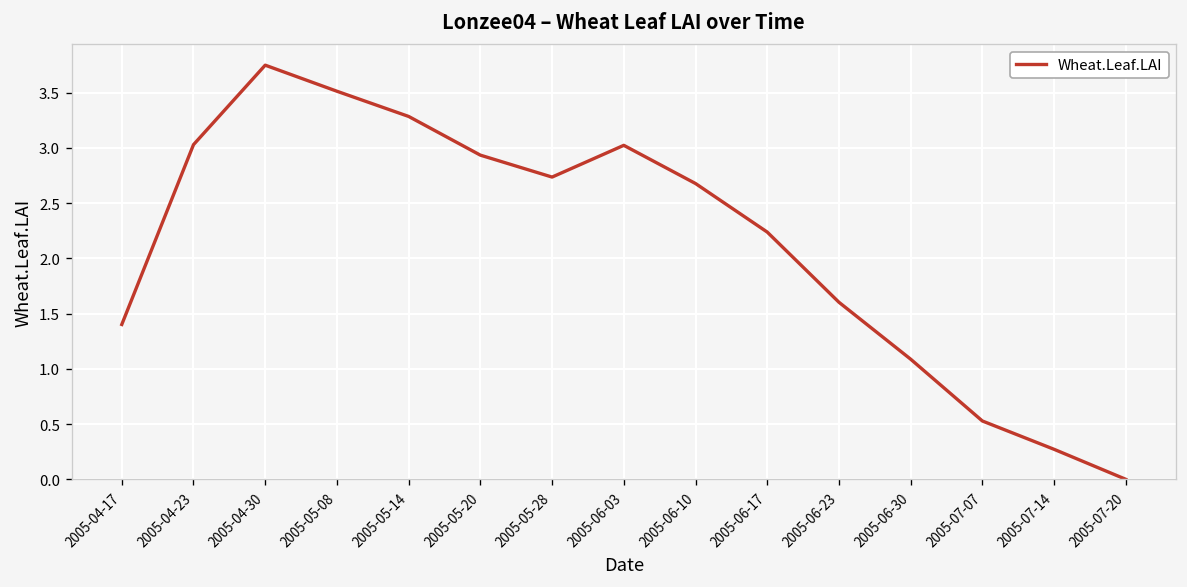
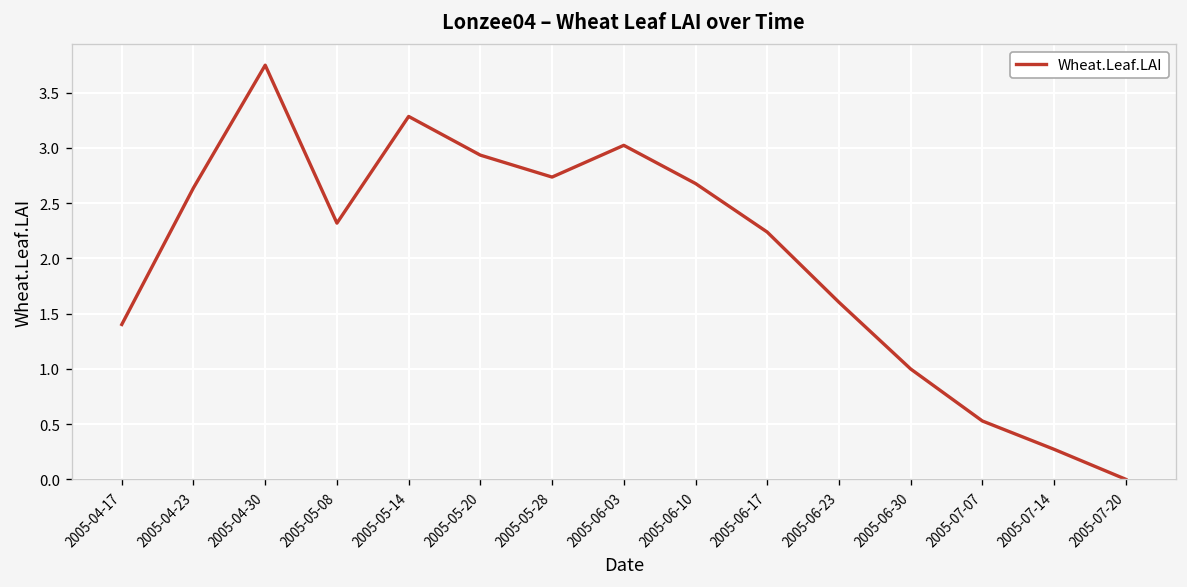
2005-04-23: 3.0 -> 2.6
2005-05-08: 3.5 -> 2.3
2005-06-30: 1.1 -> 1.0
